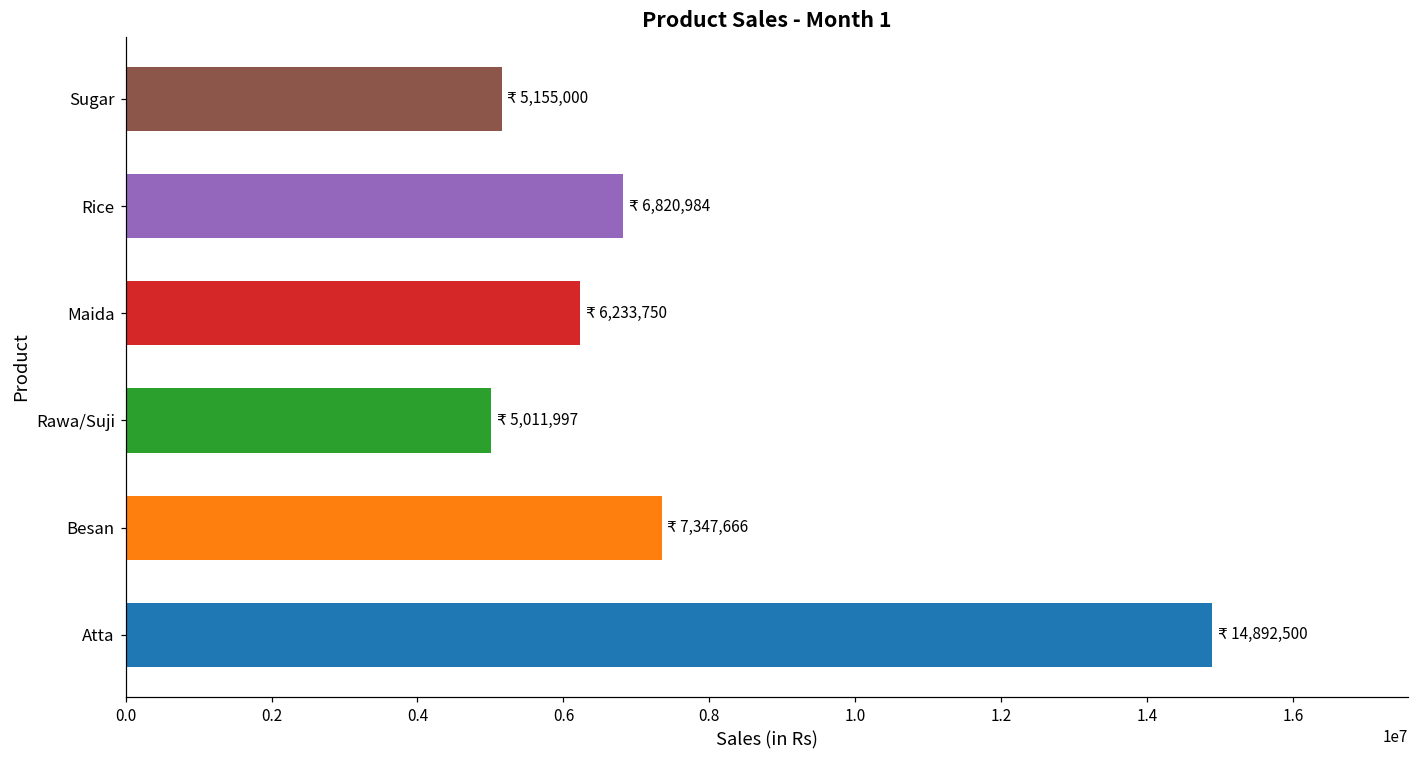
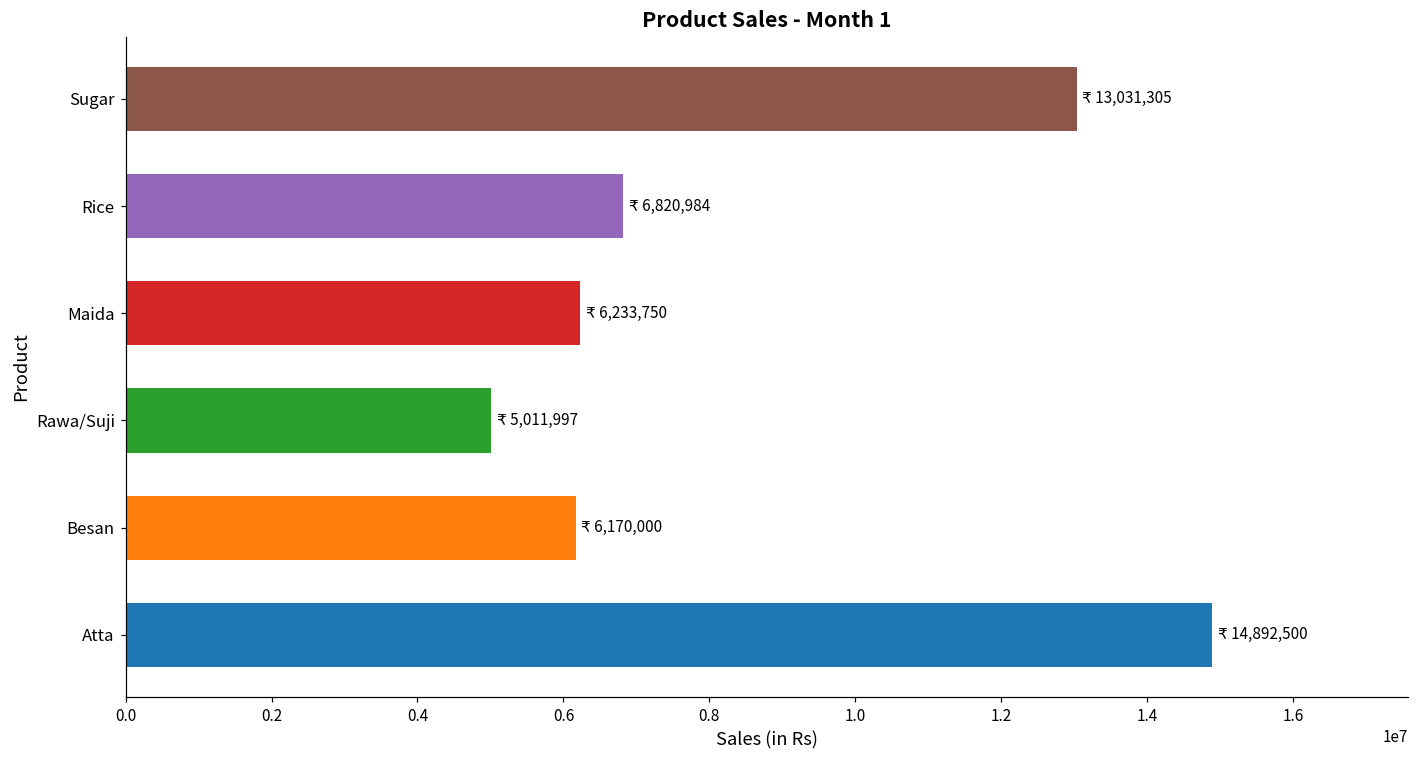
Sugar: 5,155,000 -> 13,031,305
Besan: 7,347,666 -> 6,170,000
